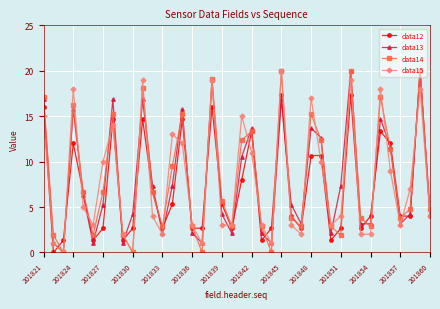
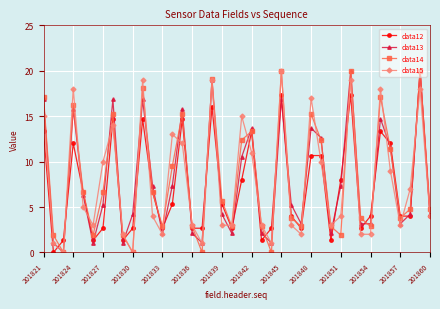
data12, 201821: 16 -> 13
data12, 201851: 3 -> 8
